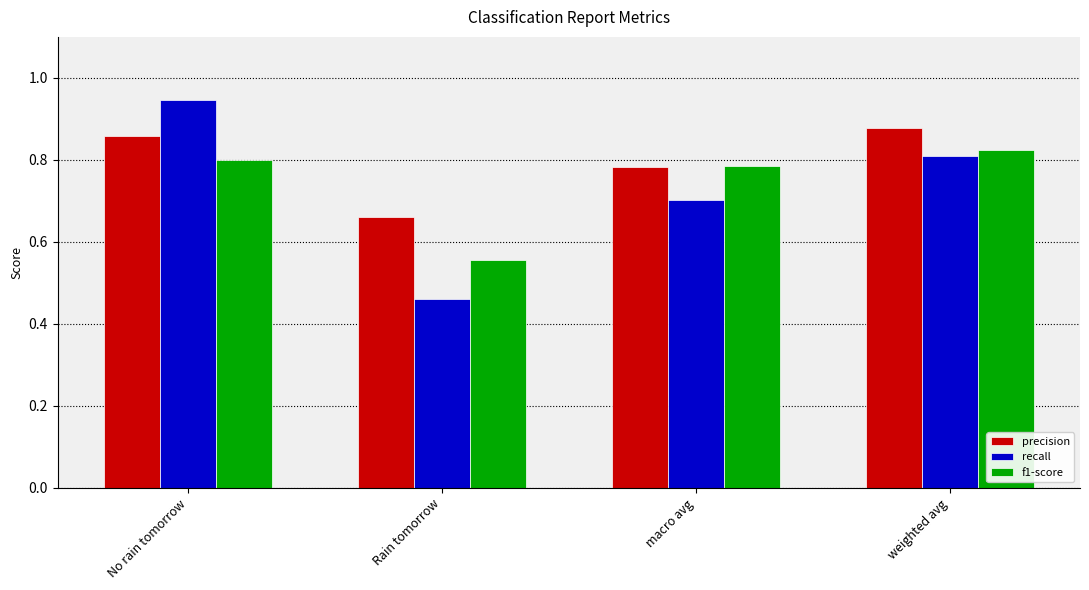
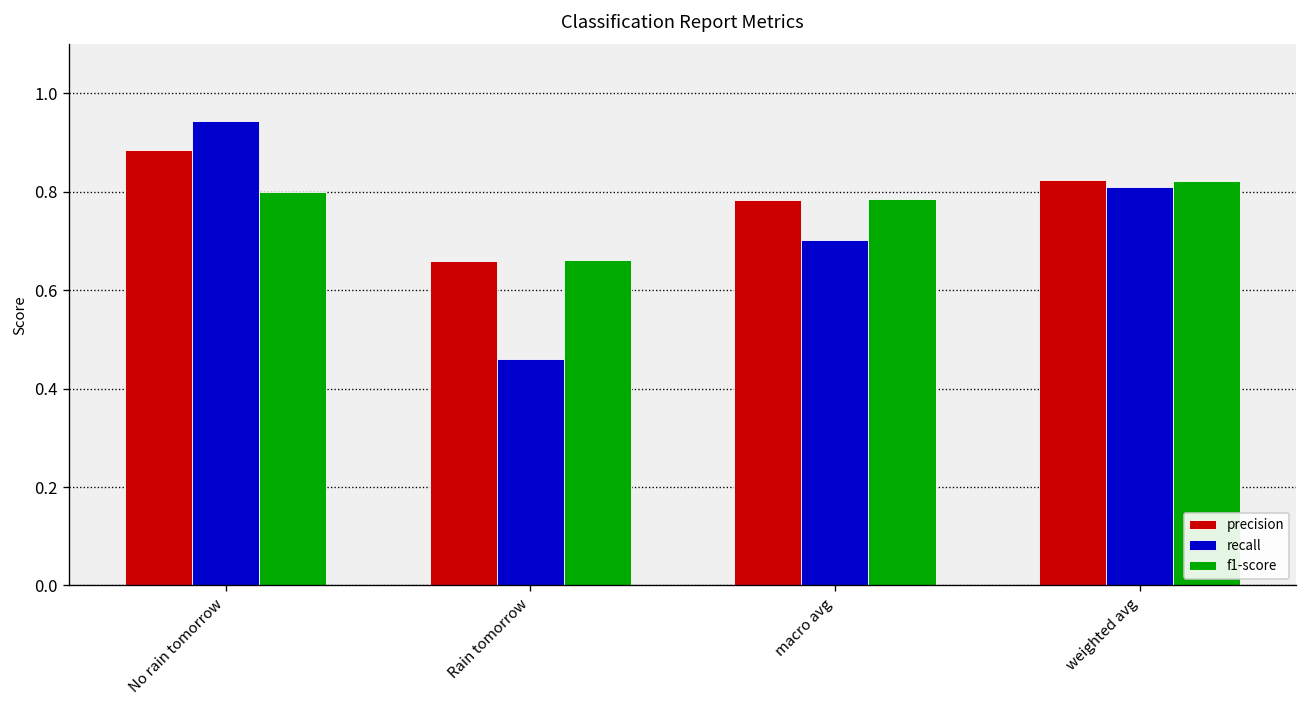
precision, No rain tomorrow: 0.86 -> 0.89
f1-score, Rain tomorrow: 0.56 -> 0.66
precision, weighted avg: 0.88 -> 0.82
